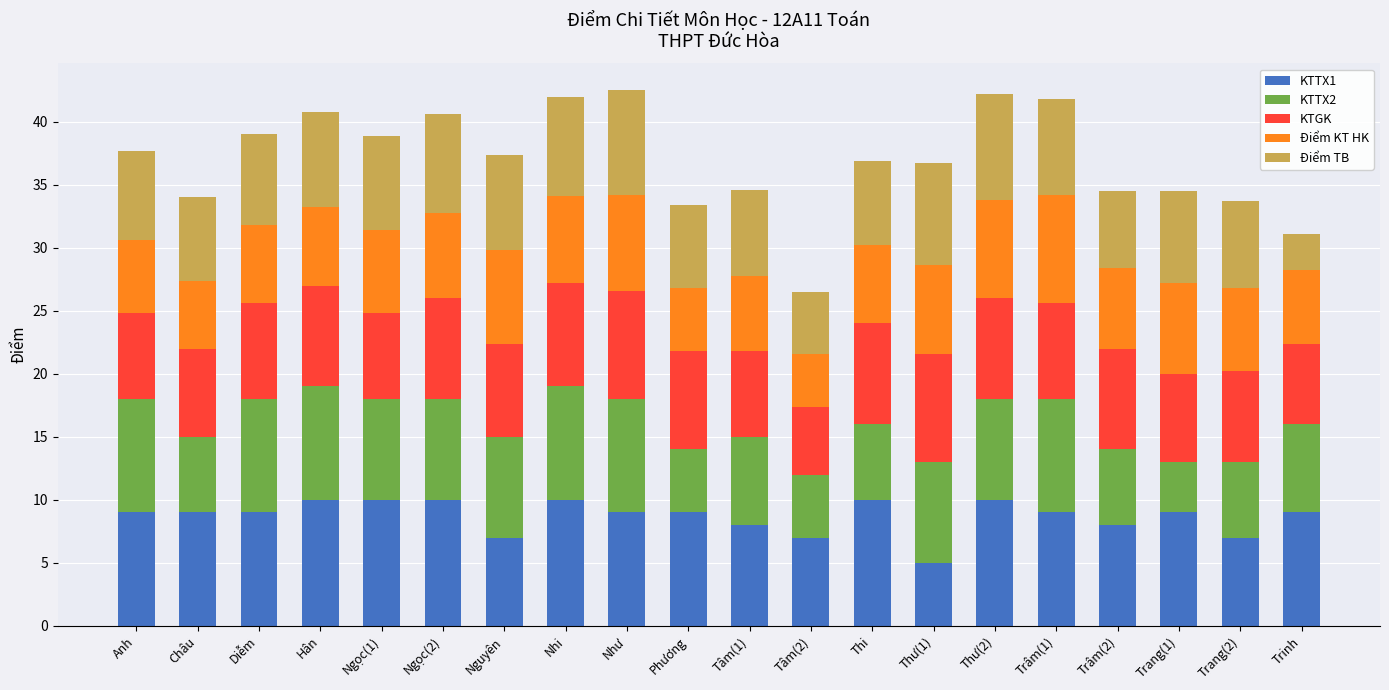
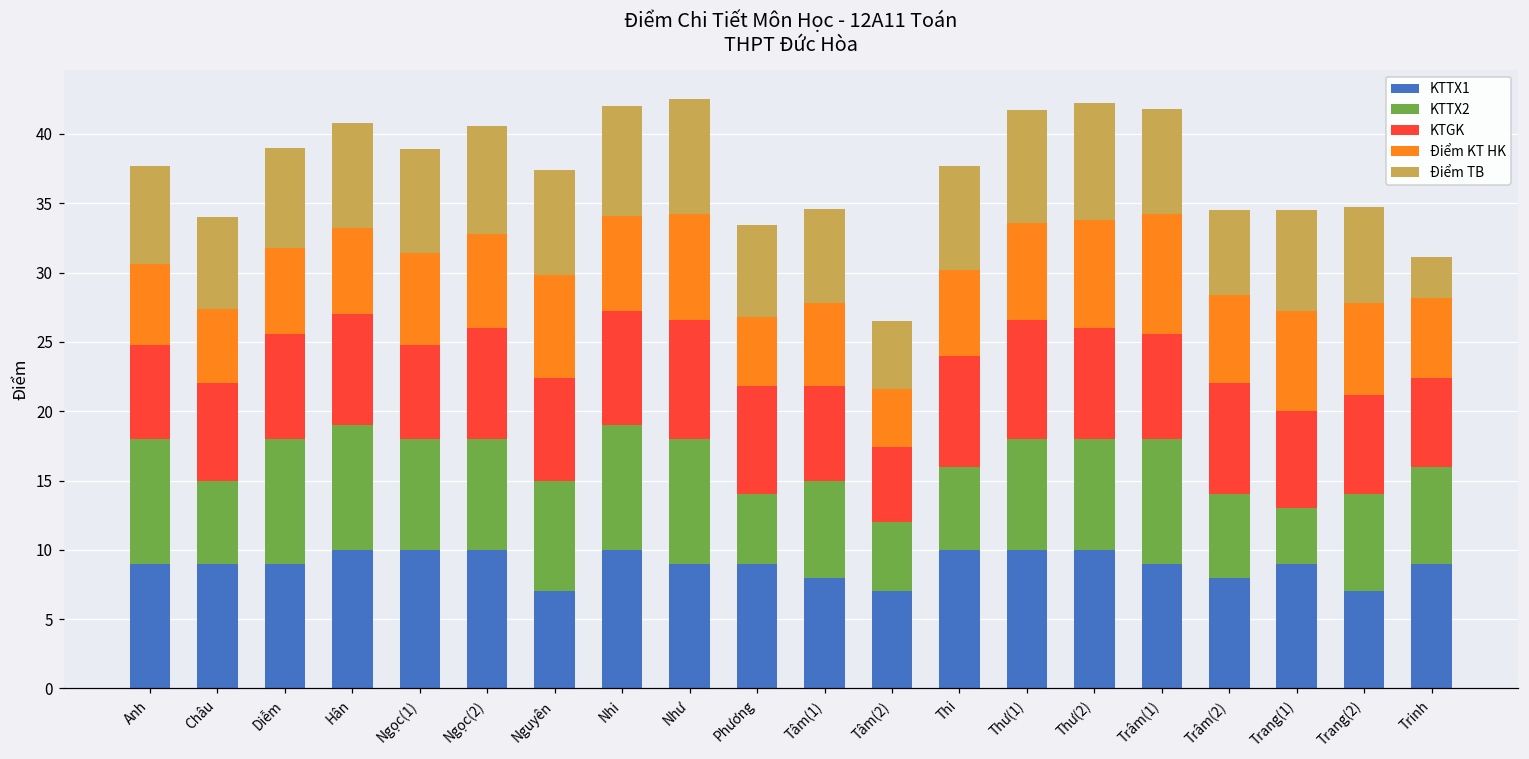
Điểm TB, Thi: 6.7 -> 7.5
KTTX1, Thư(1): 5 -> 10
KTTX2, Trang(2): 6 -> 7
